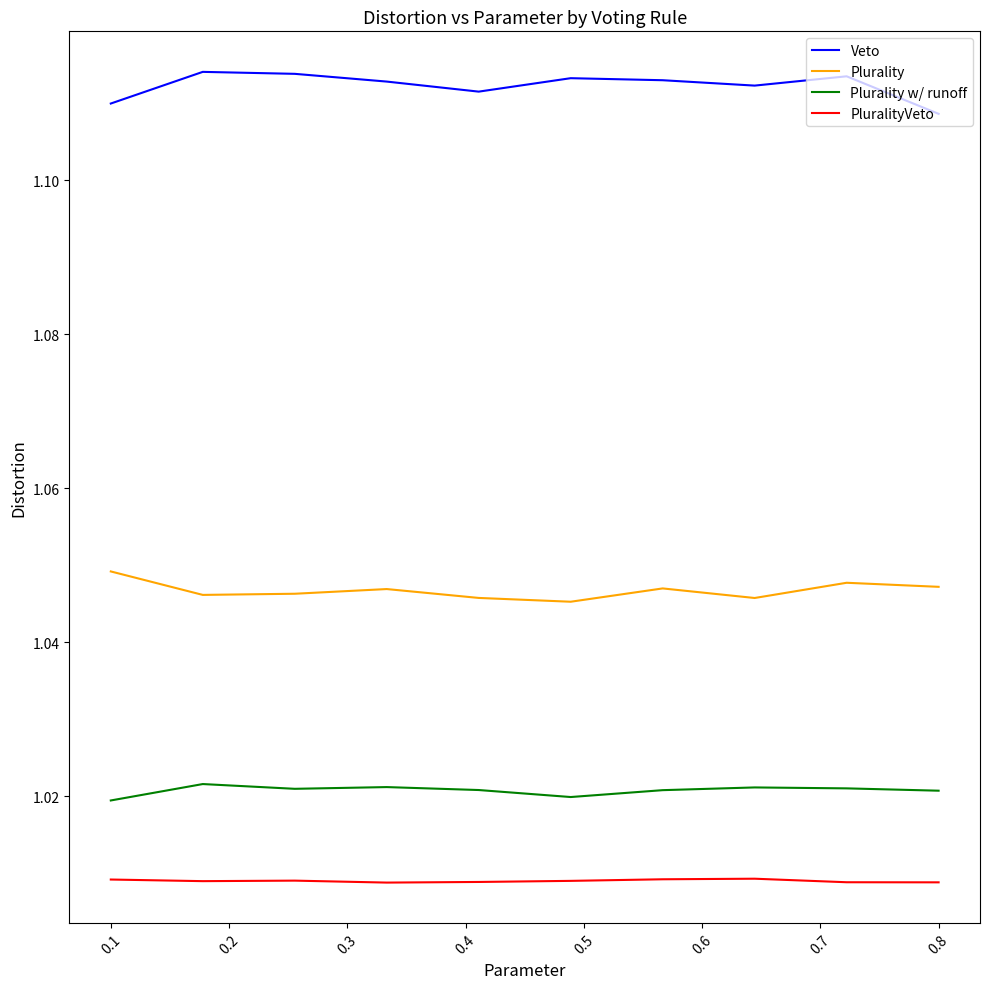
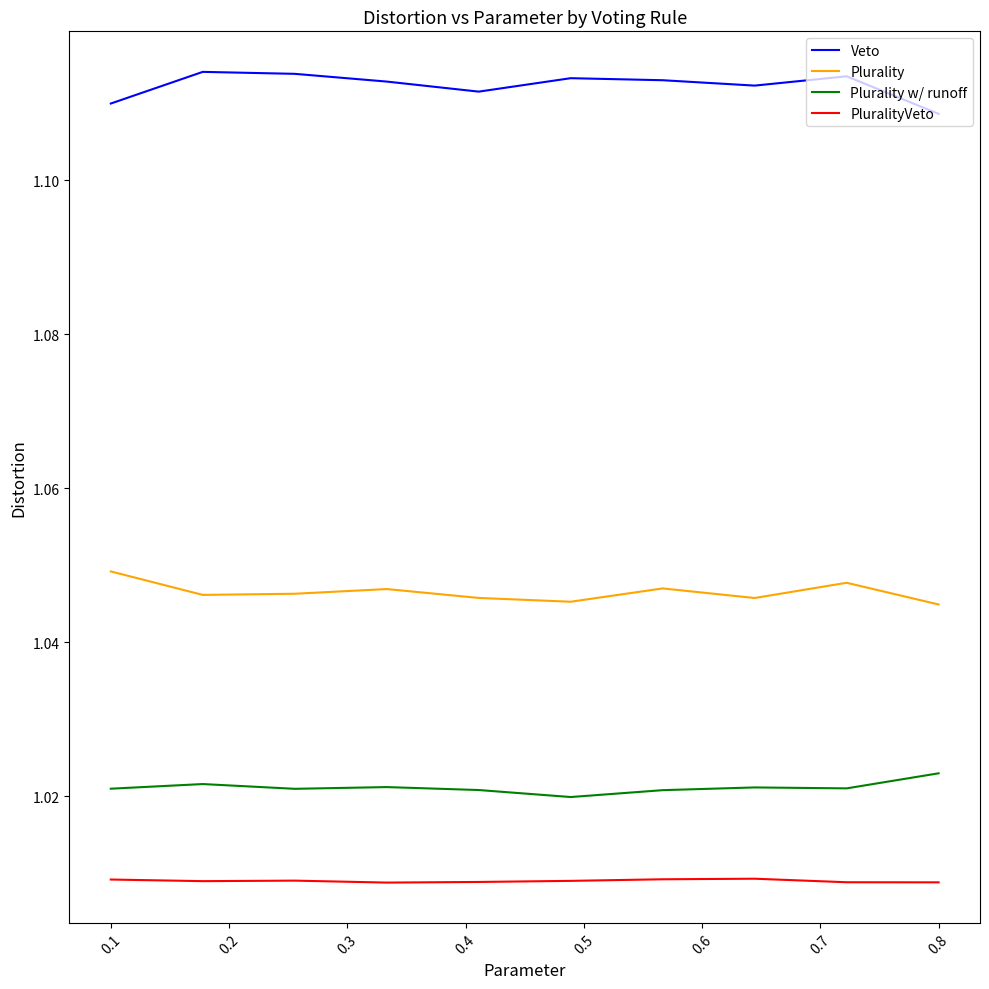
Plurality w/ runoff, 0.1: 1.019 -> 1.021
Plurality, 0.8: 1.047 -> 1.045
Plurality w/ runoff, 0.8: 1.021 -> 1.023
